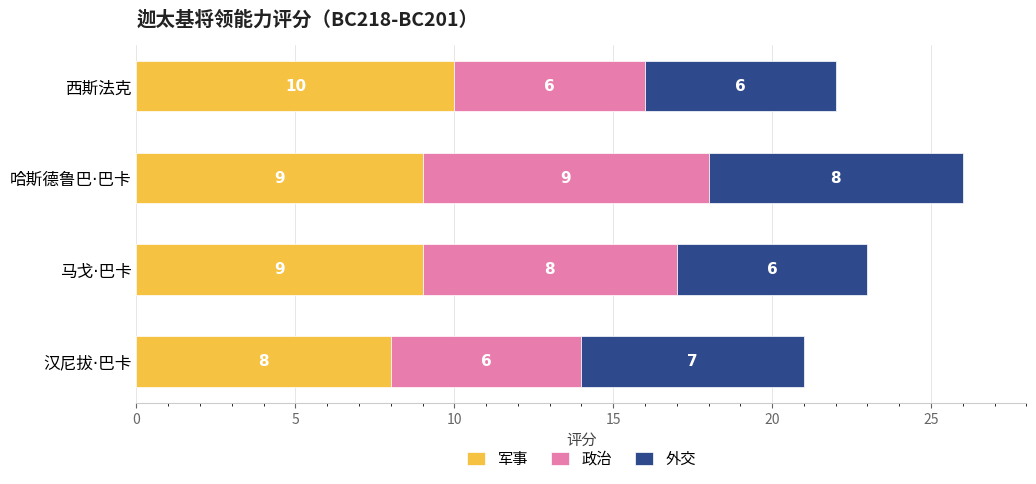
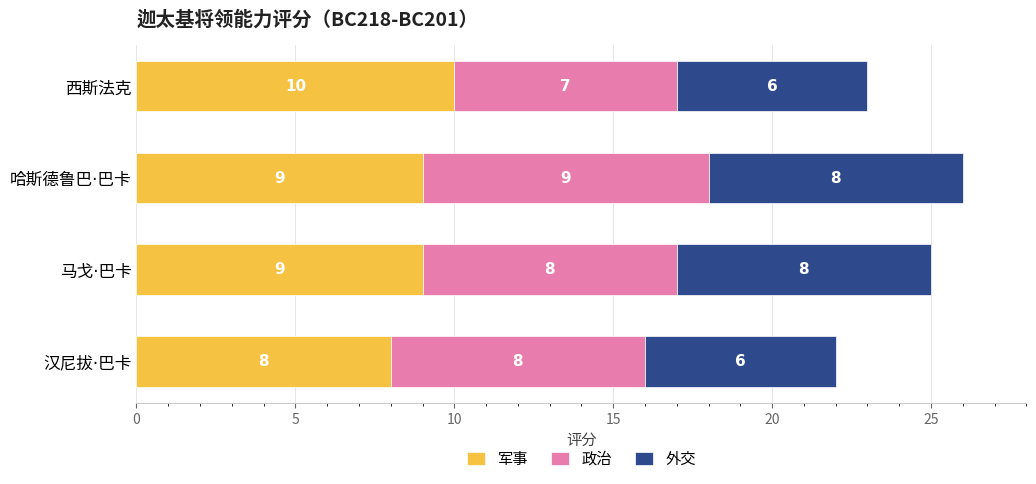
政治, 西斯法克: 6 -> 7
外交, 马戈·巴卡: 6 -> 8
政治, 汉尼拔·巴卡: 6 -> 8
外交, 汉尼拔·巴卡: 7 -> 6
